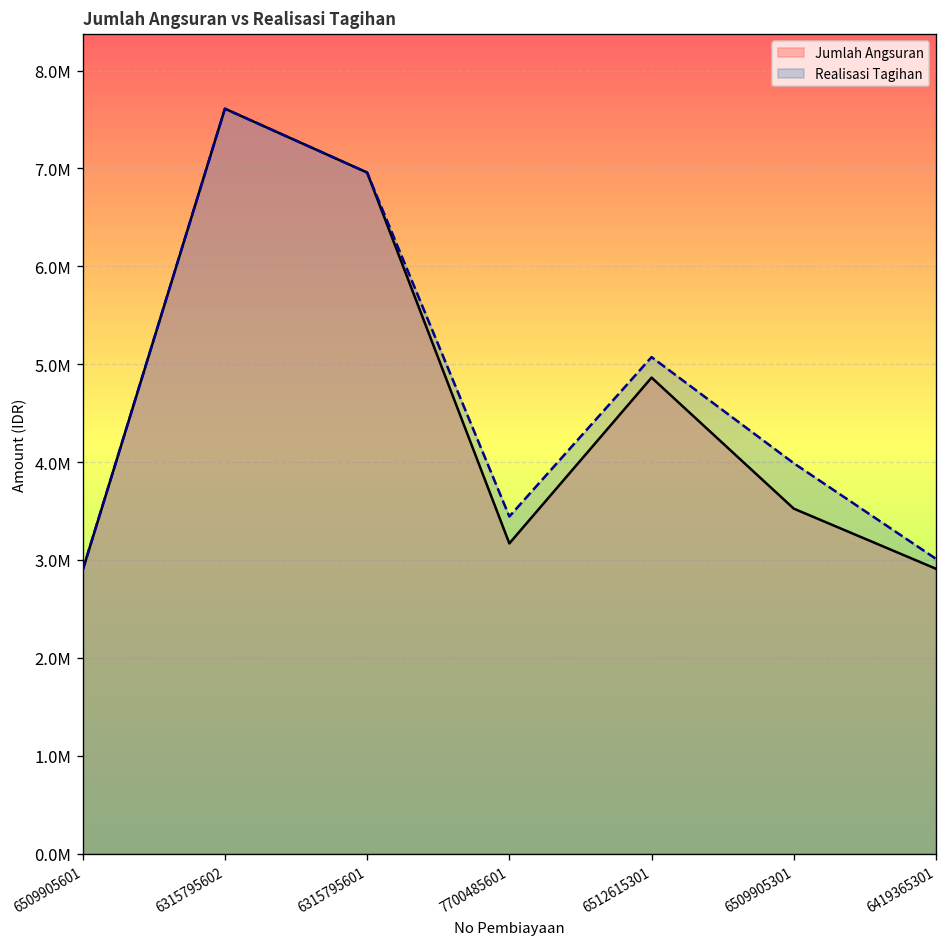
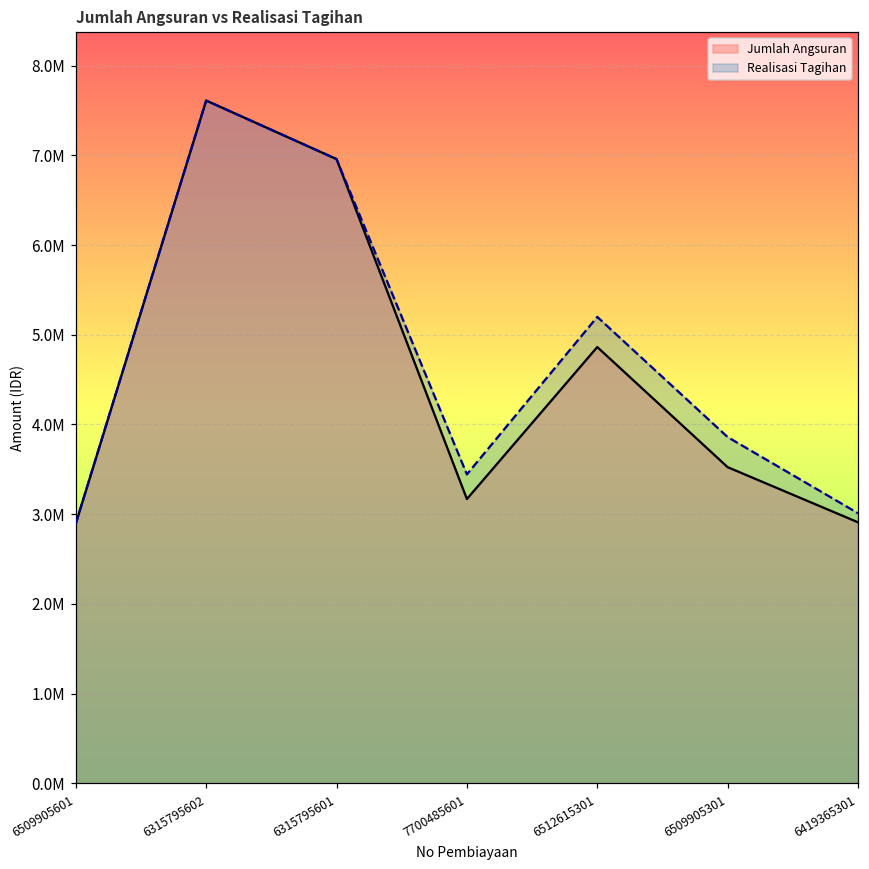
Realisasi Tagihan, 6512615301: 5100000 -> 5200000
Realisasi Tagihan, 6509905301: 4000000 -> 3900000
